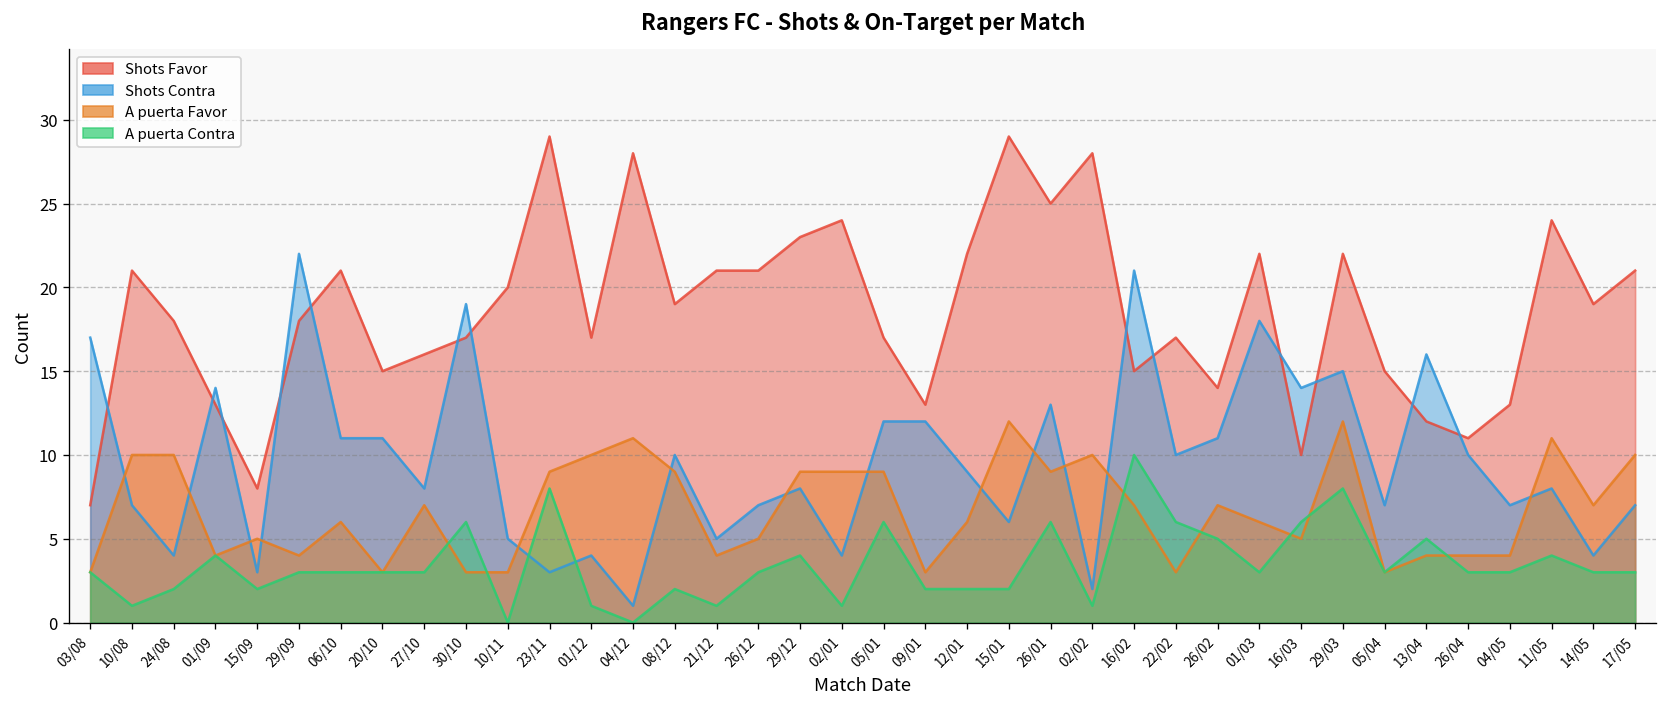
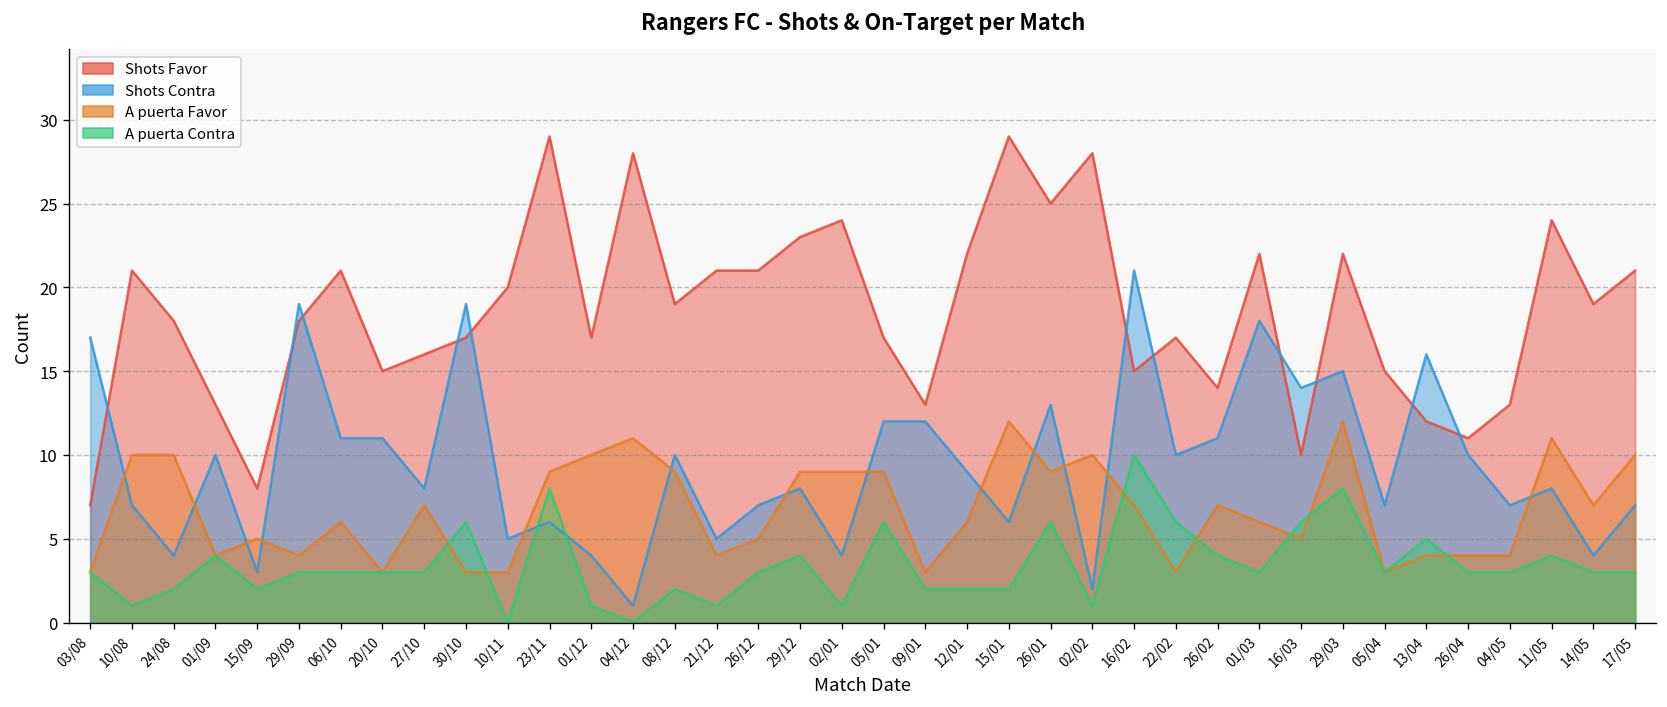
Shots Contra, 01/09: 14 -> 10
Shots Contra, 29/09: 22 -> 19
Shots Contra, 23/11: 3 -> 6
A puerta Contra, 26/02: 5 -> 4
